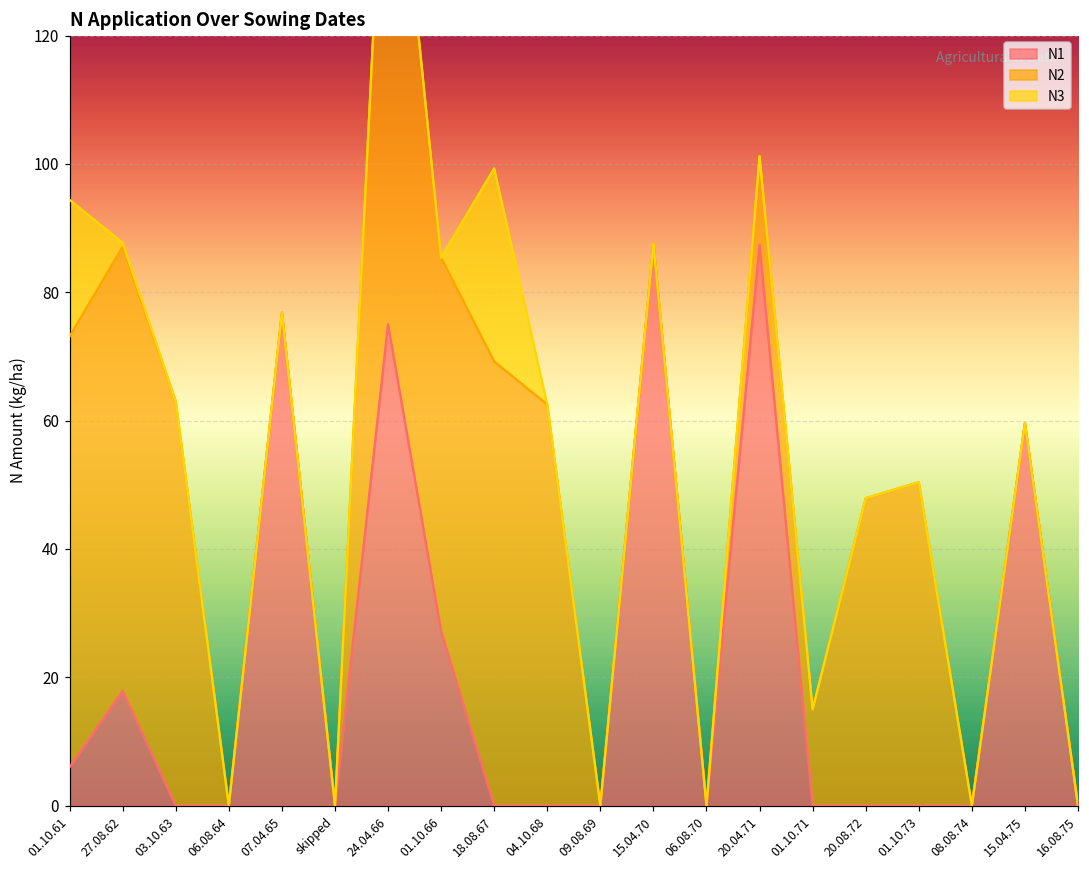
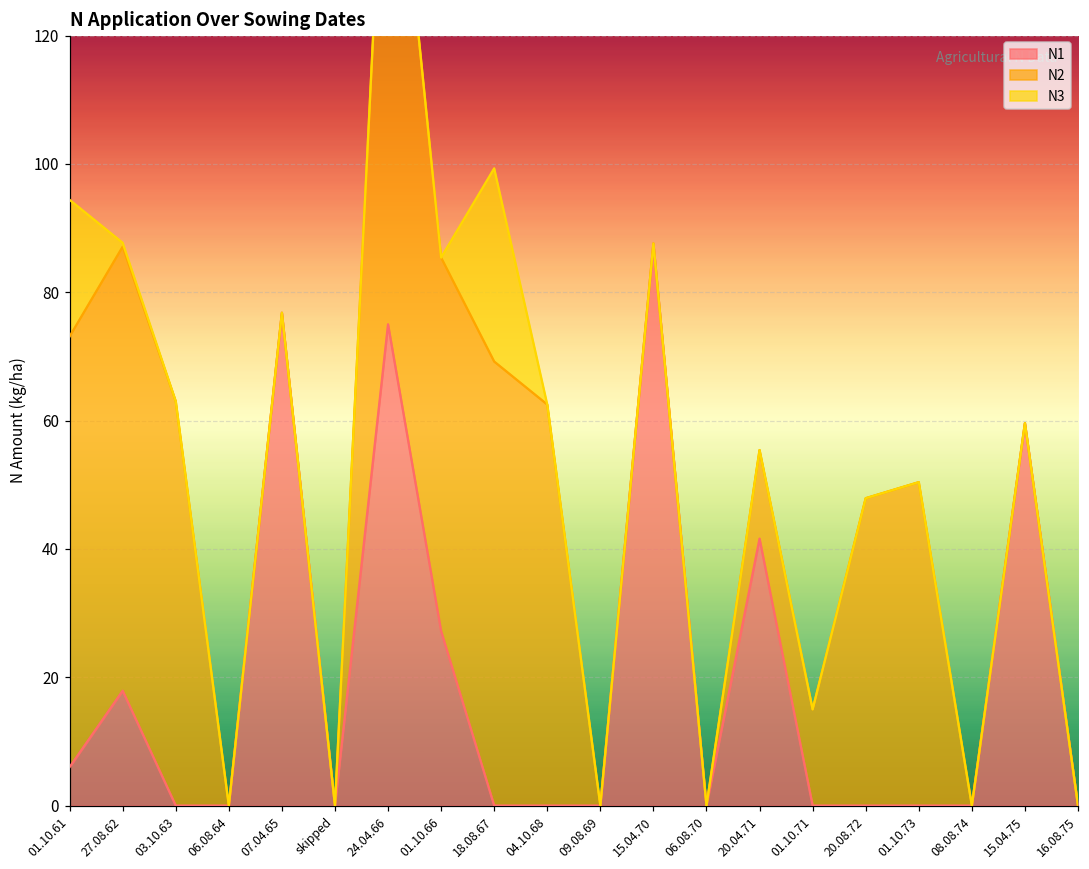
N1, 20.04.71: 87 -> 42
